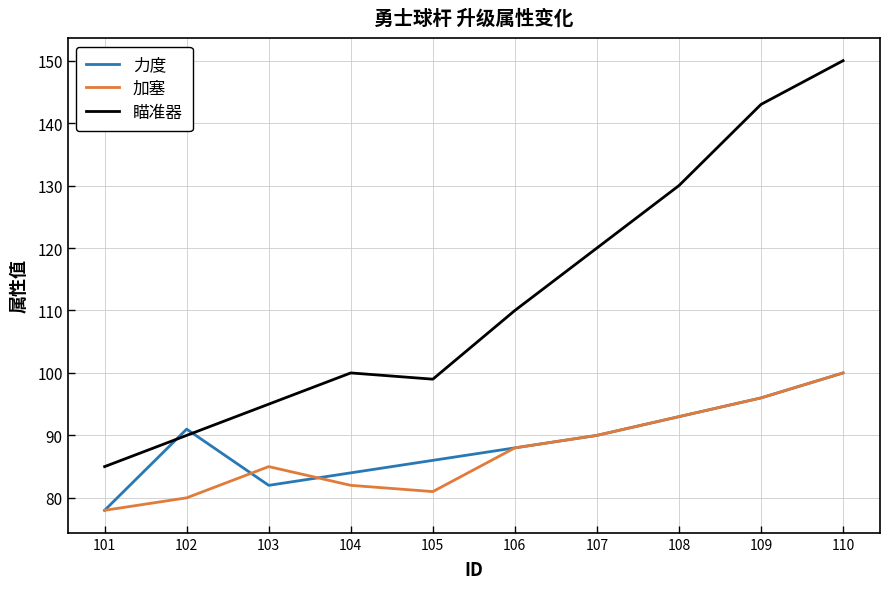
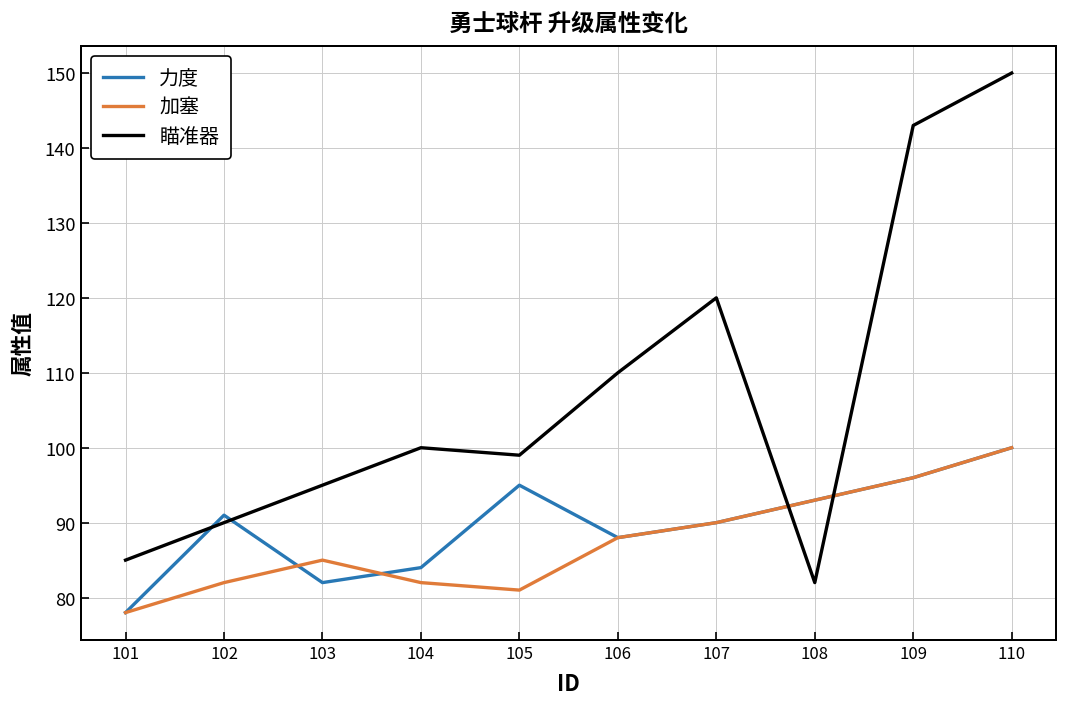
加塞, 102: 80 -> 82
力度, 105: 86 -> 95
瞄准器, 108: 130 -> 82
